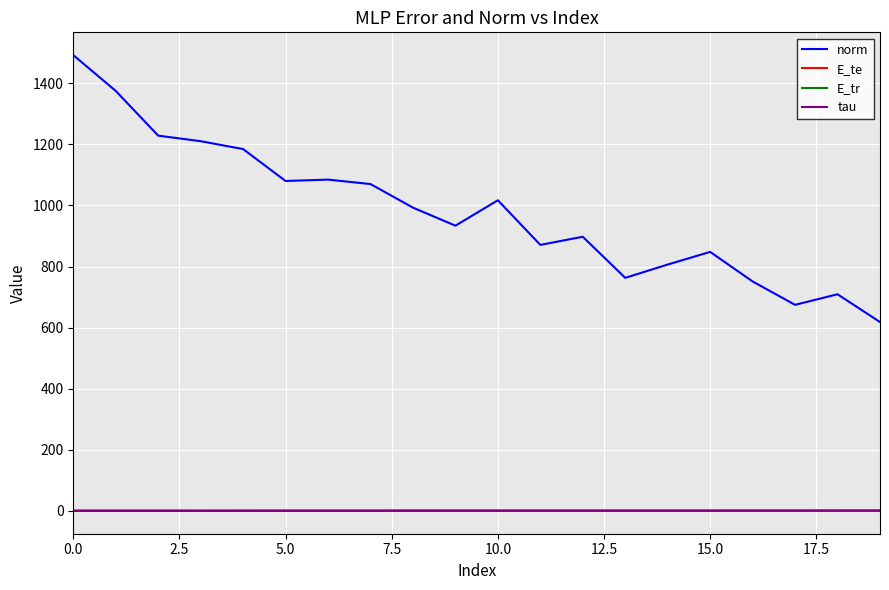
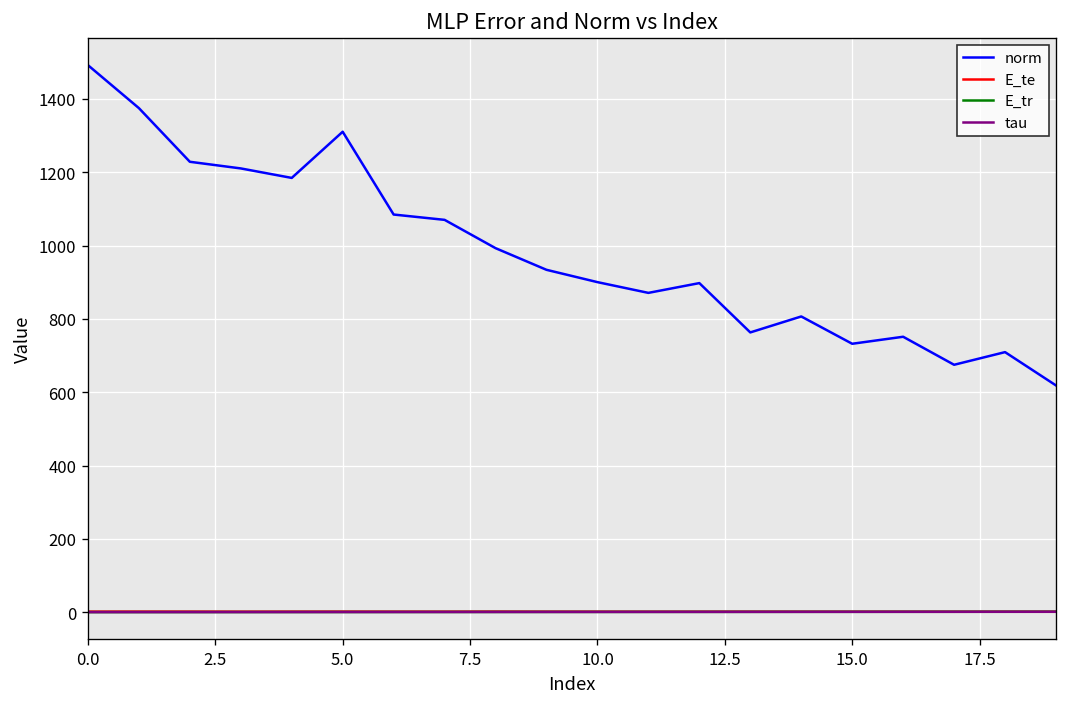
norm, 5.0: 1080 -> 1310
norm, 10.0: 1020 -> 900
norm, 15.0: 850 -> 730
